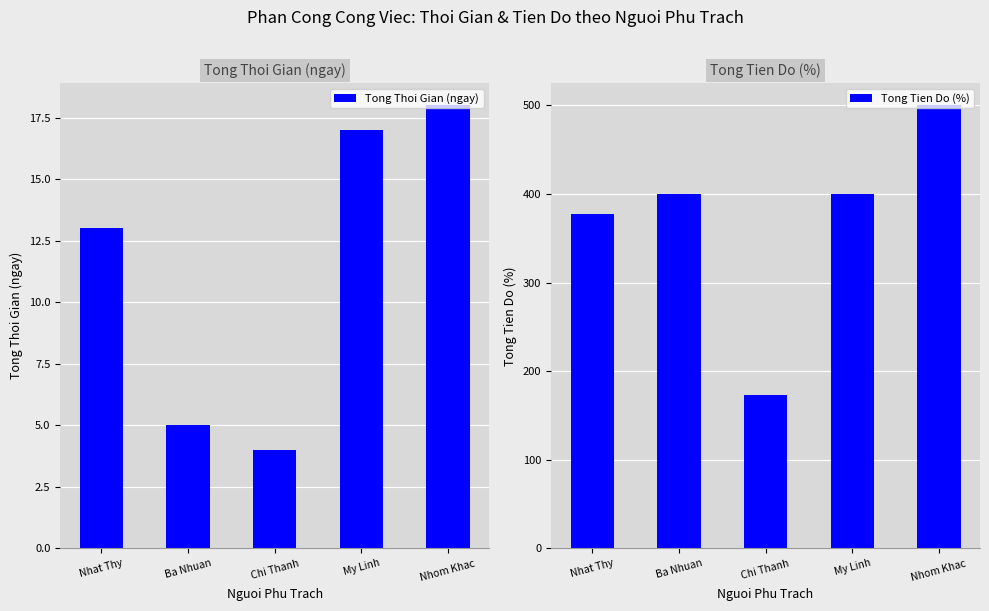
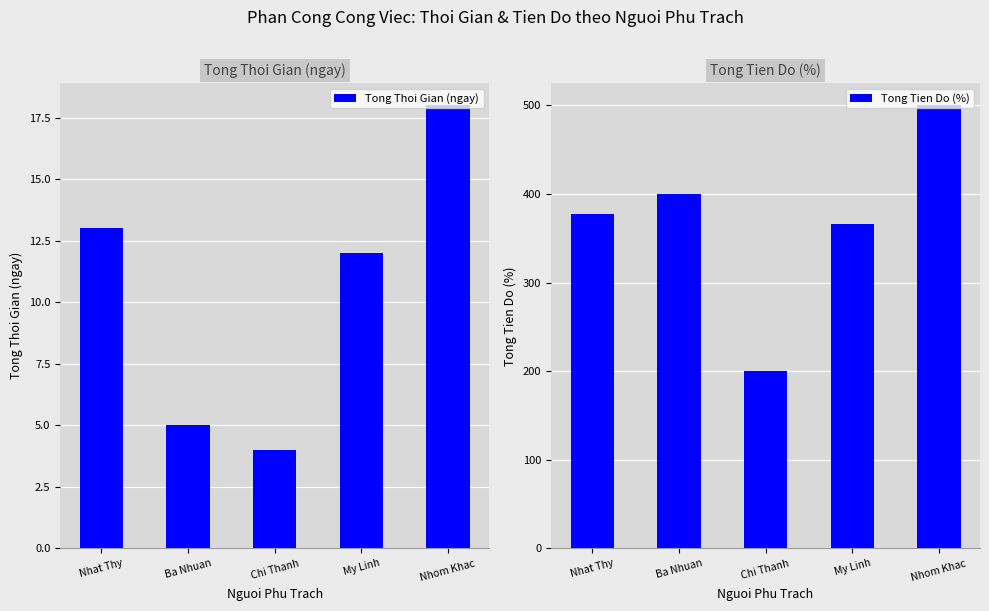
Tong Thoi Gian (ngay), My Linh: 17 -> 12
Tong Tien Do (%), Chi Thanh: 170 -> 200
Tong Tien Do (%), My Linh: 400 -> 370
